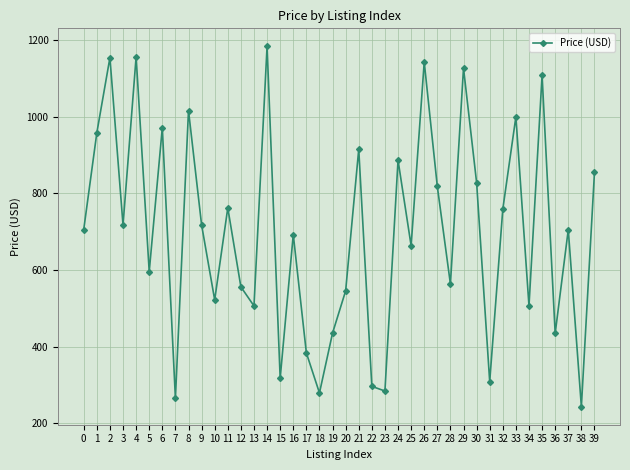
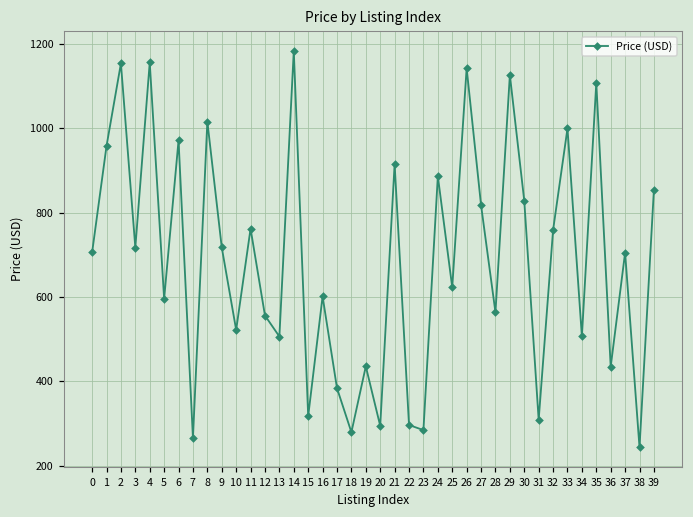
16: 690 -> 600
20: 550 -> 290
25: 660 -> 620
